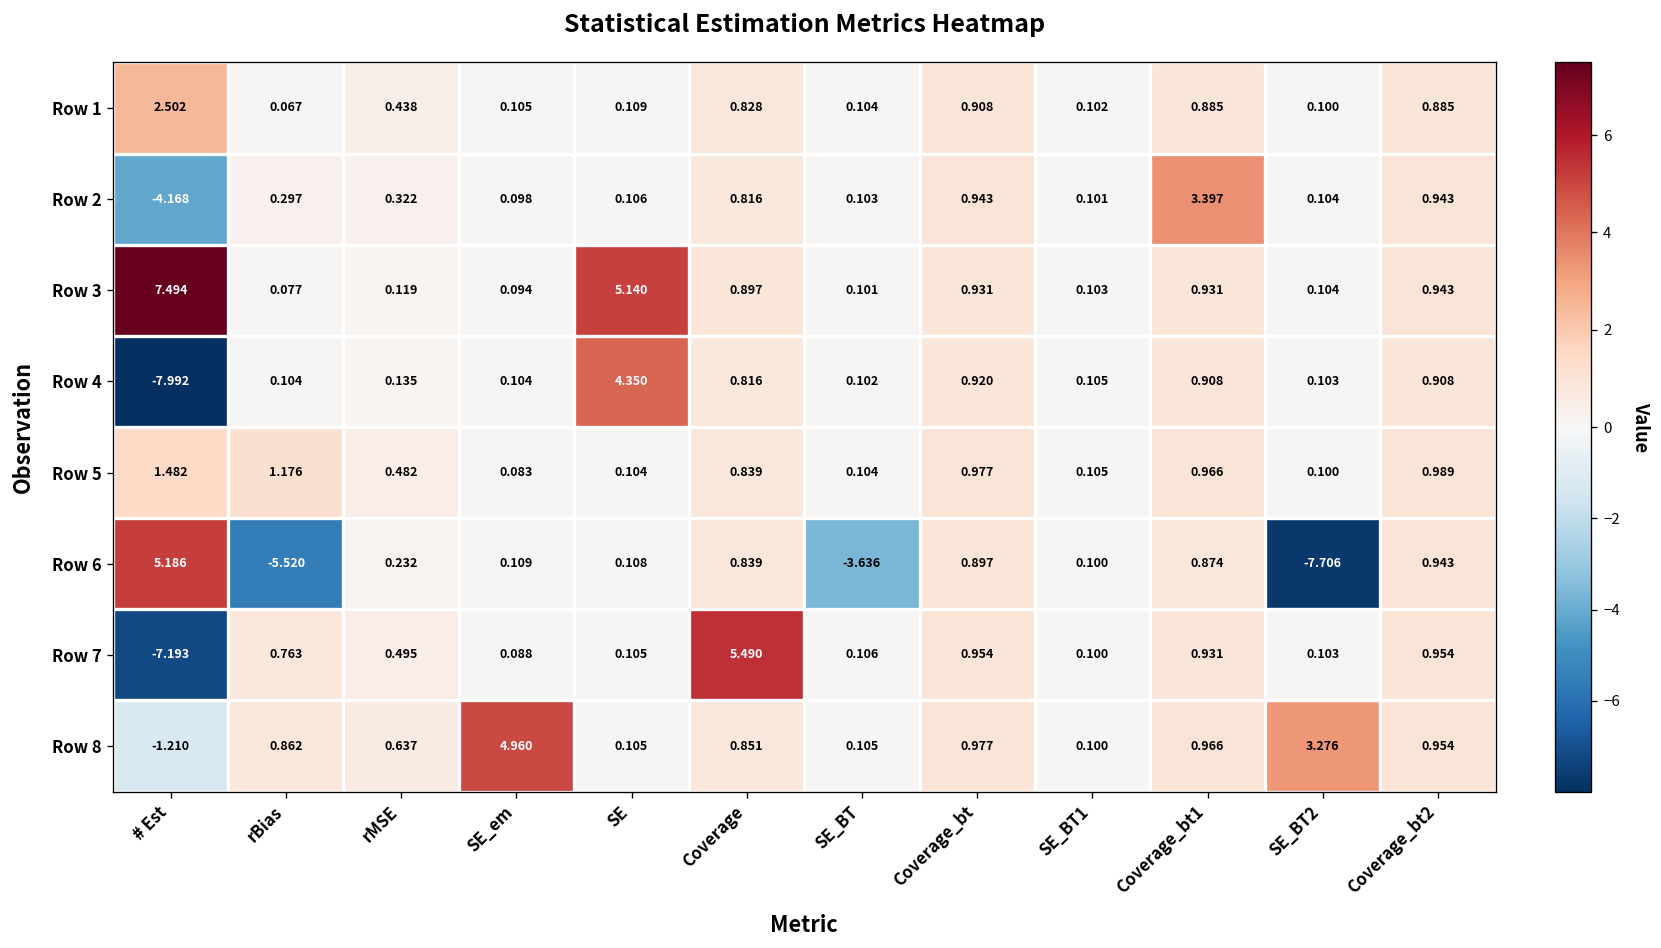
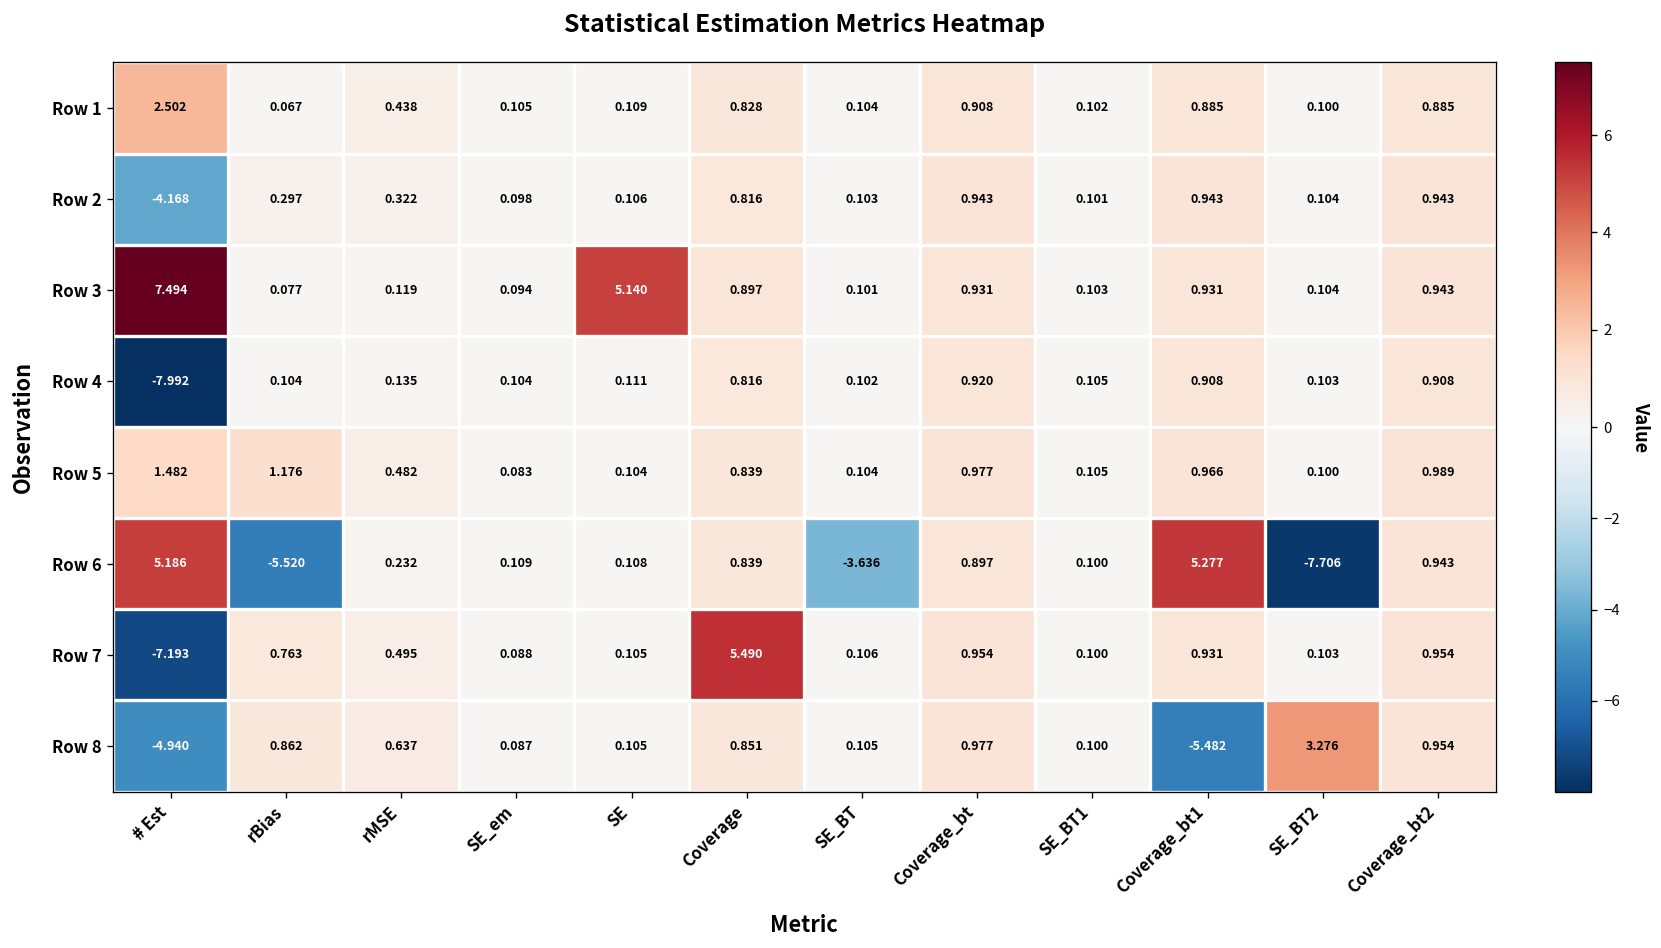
Row 2, Coverage_bt1: 3.397 -> 0.943
Row 4, SE: 4.350 -> 0.111
Row 6, Coverage_bt1: 0.874 -> 5.277
Row 8, # Est: -1.210 -> -4.940
Row 8, SE_em: 4.960 -> 0.087
Row 8, Coverage_bt1: 0.966 -> -5.482
